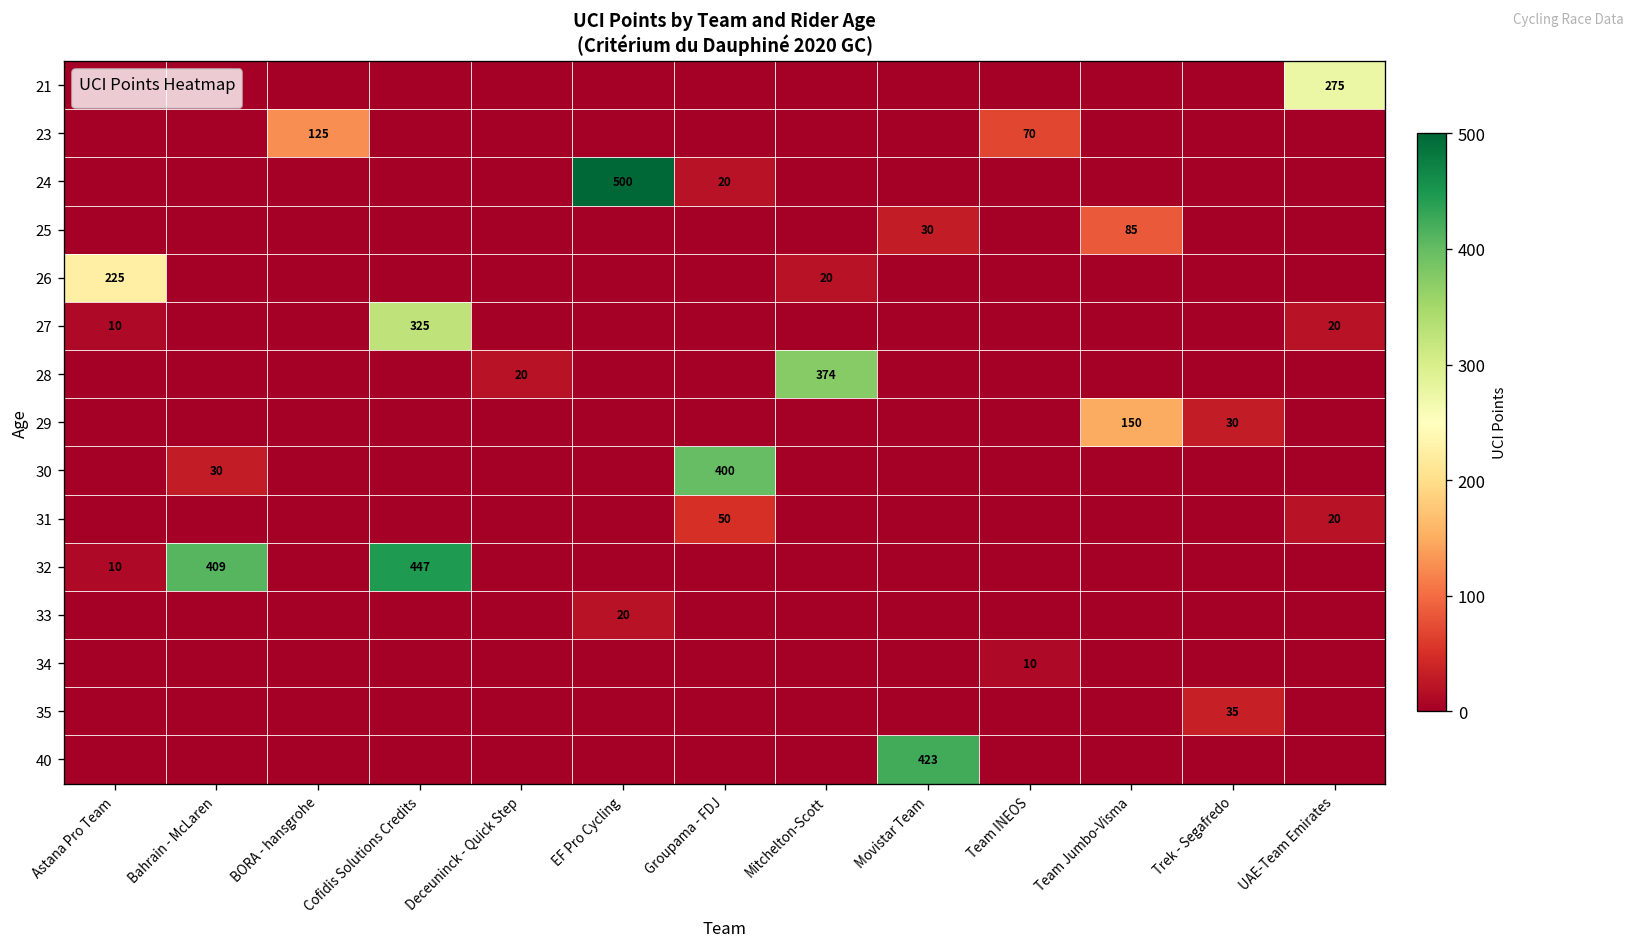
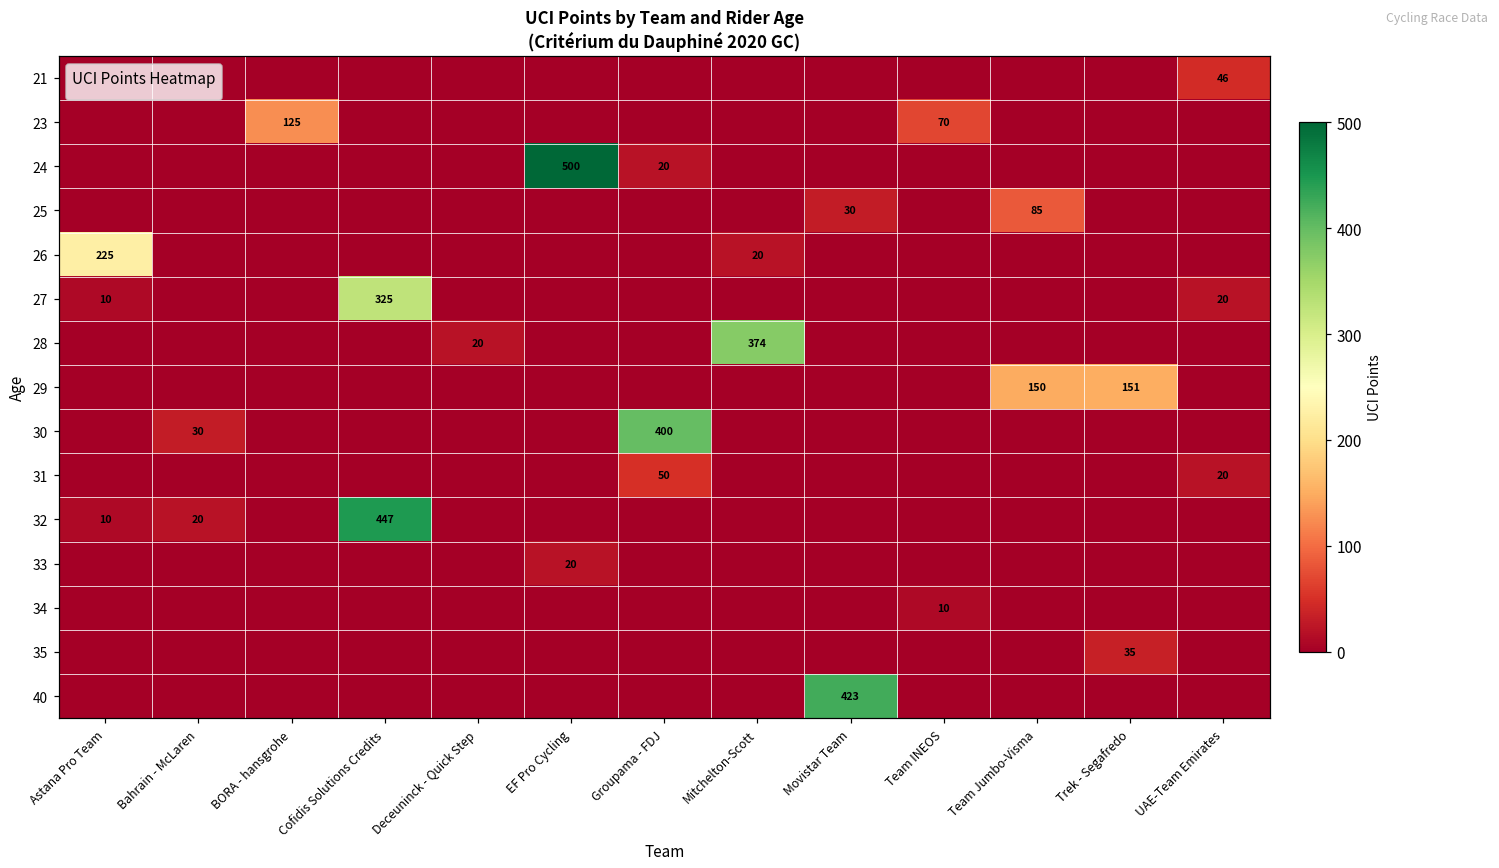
21, UAE-Team Emirates: 275 -> 46
29, Trek - Segafredo: 30 -> 151
32, Bahrain - McLaren: 409 -> 20
